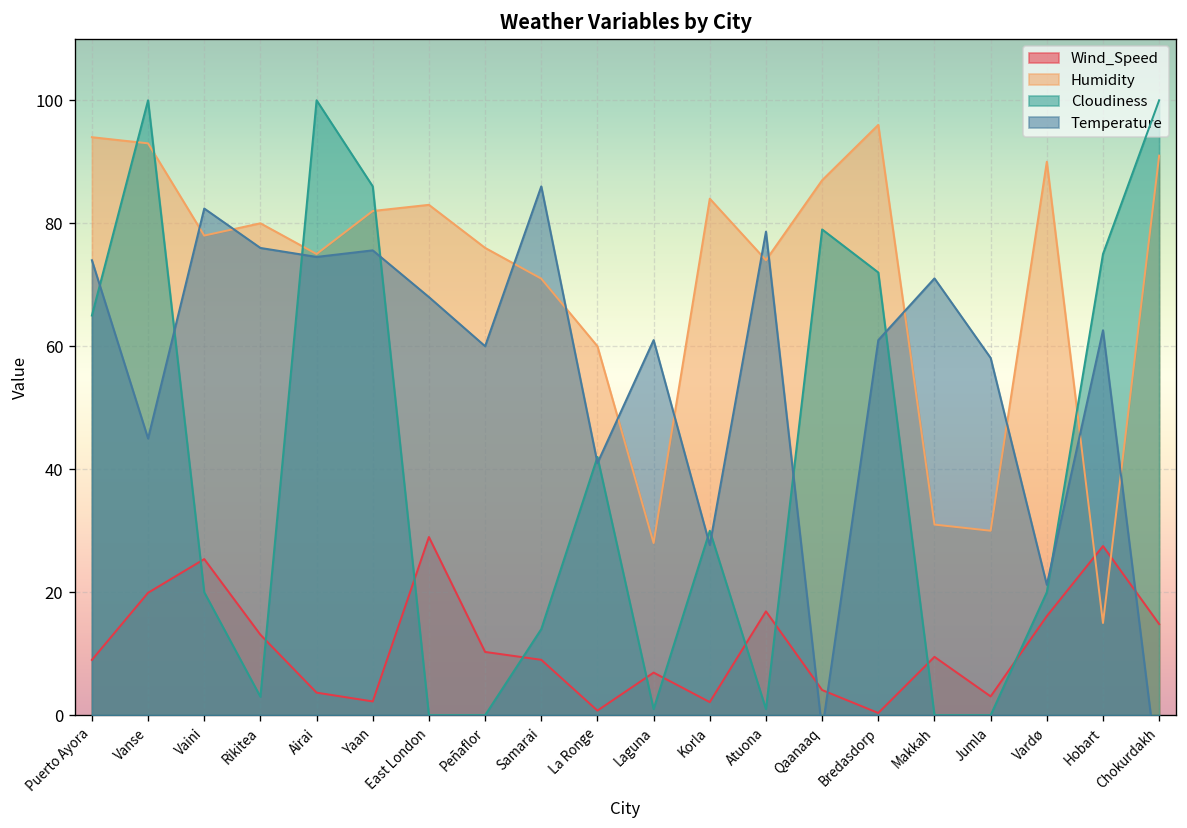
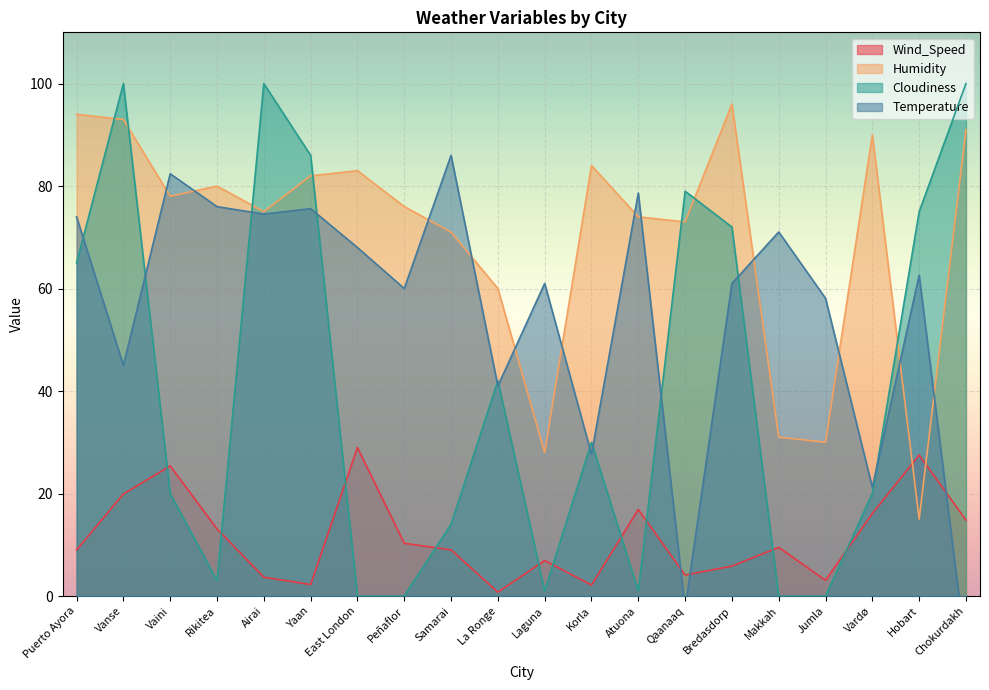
Humidity, Qaanaaq: 87 -> 73
Wind_Speed, Bredasdorp: 0 -> 6
